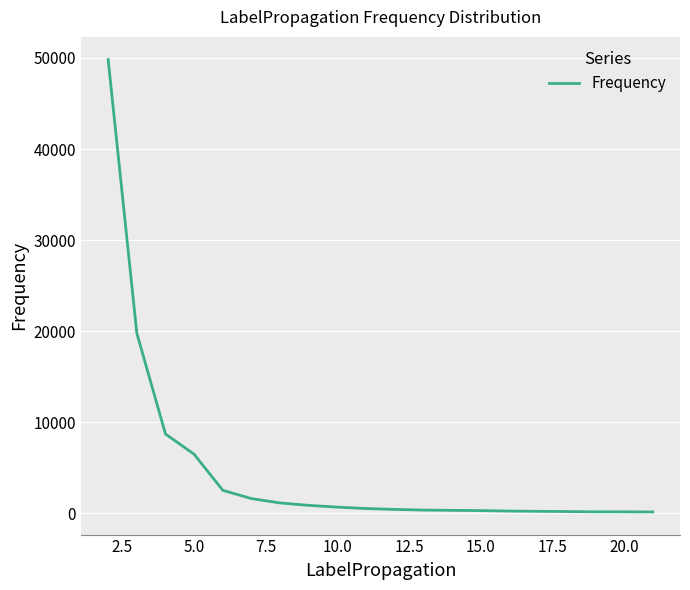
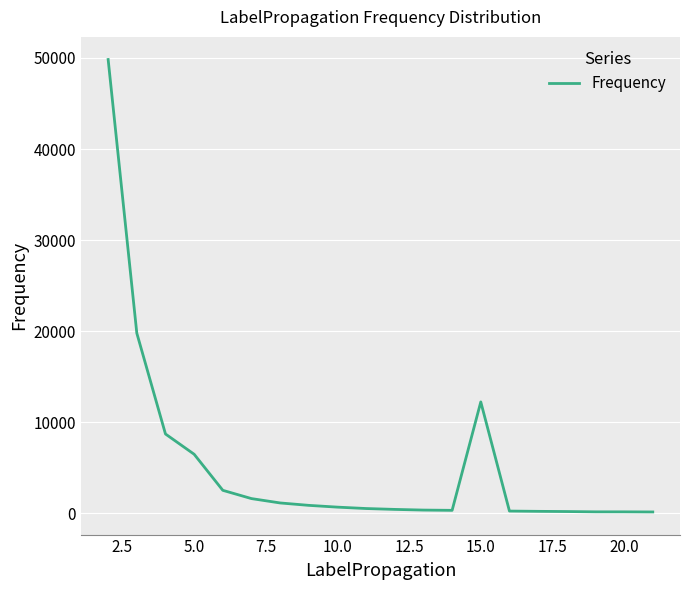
15.0: 0 -> 12000
